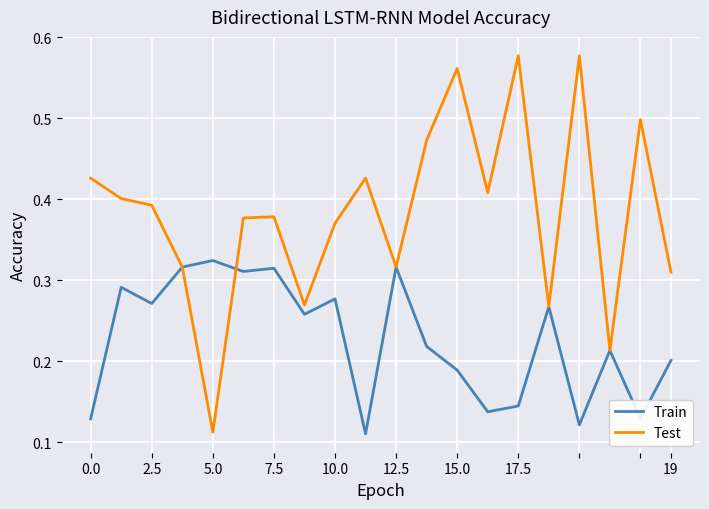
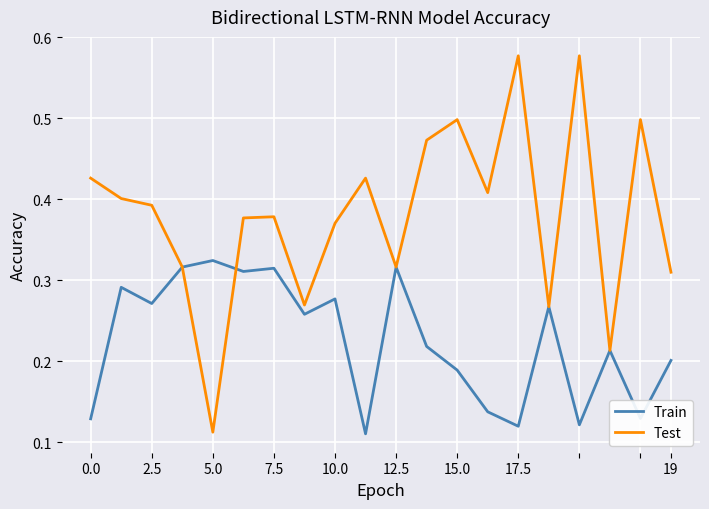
Test, 15.0: 0.56 -> 0.50
Train, 17.5: 0.14 -> 0.12
